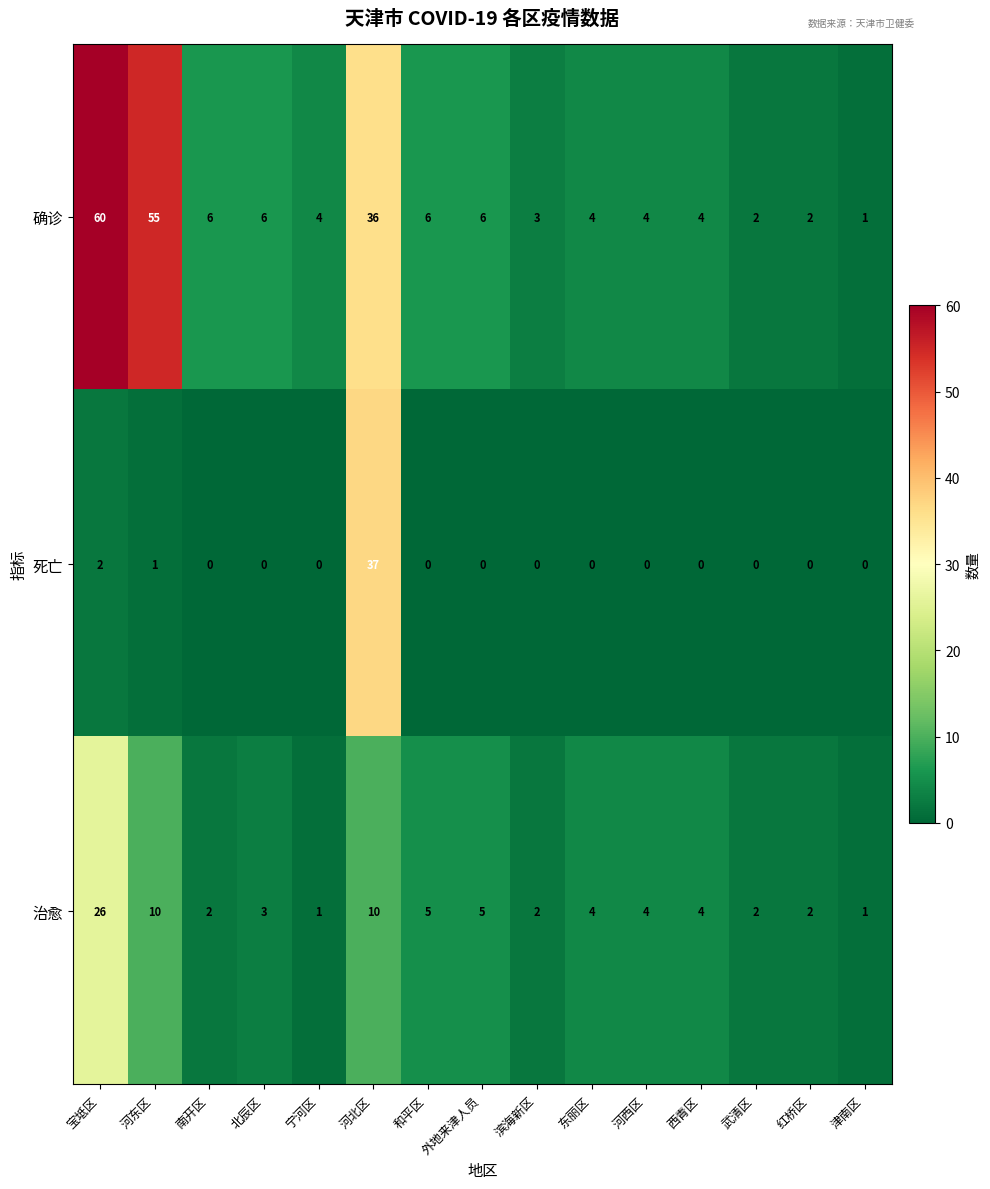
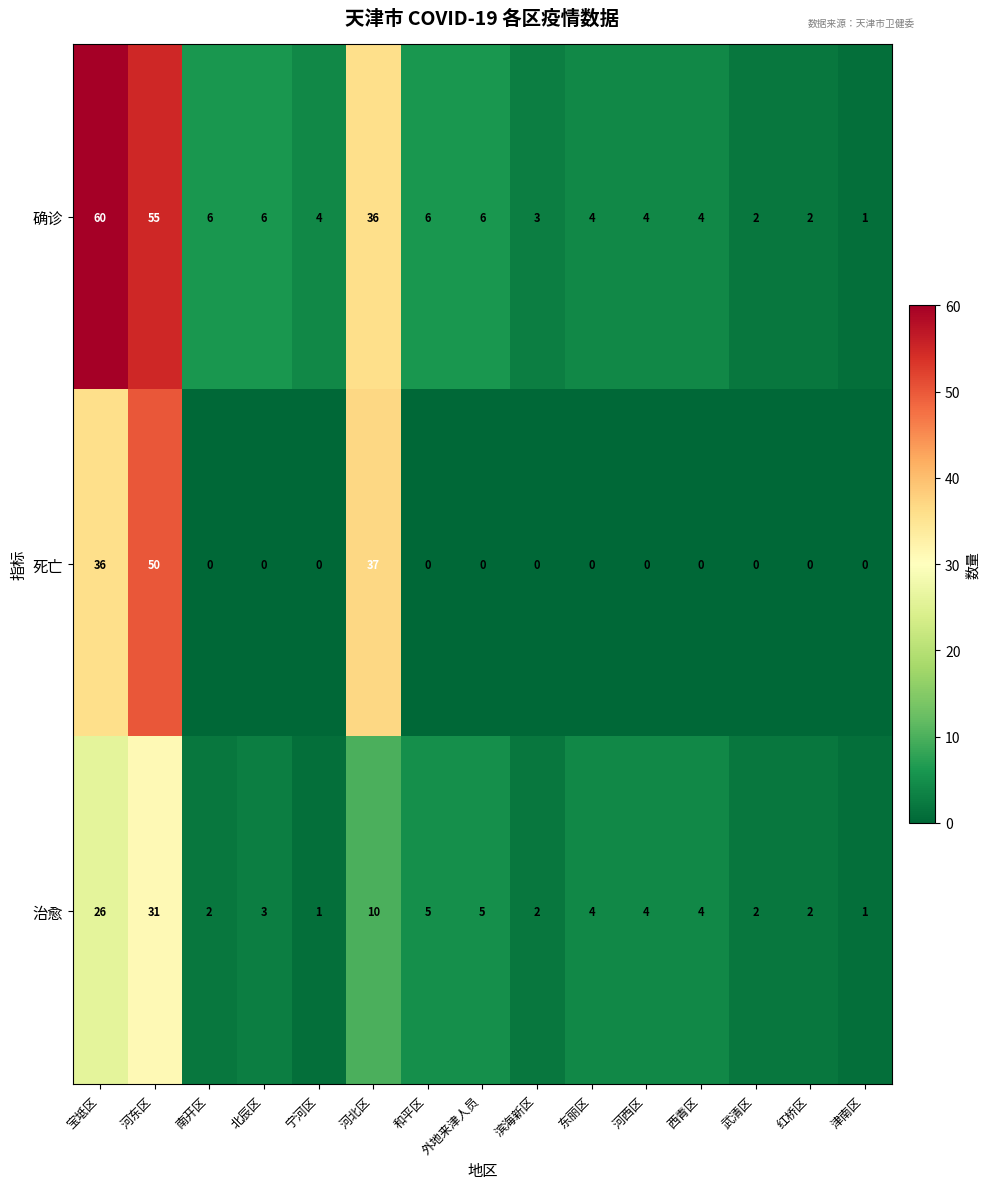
死亡, 宝坻区: 2 -> 36
死亡, 河东区: 1 -> 50
治愈, 河东区: 10 -> 31
